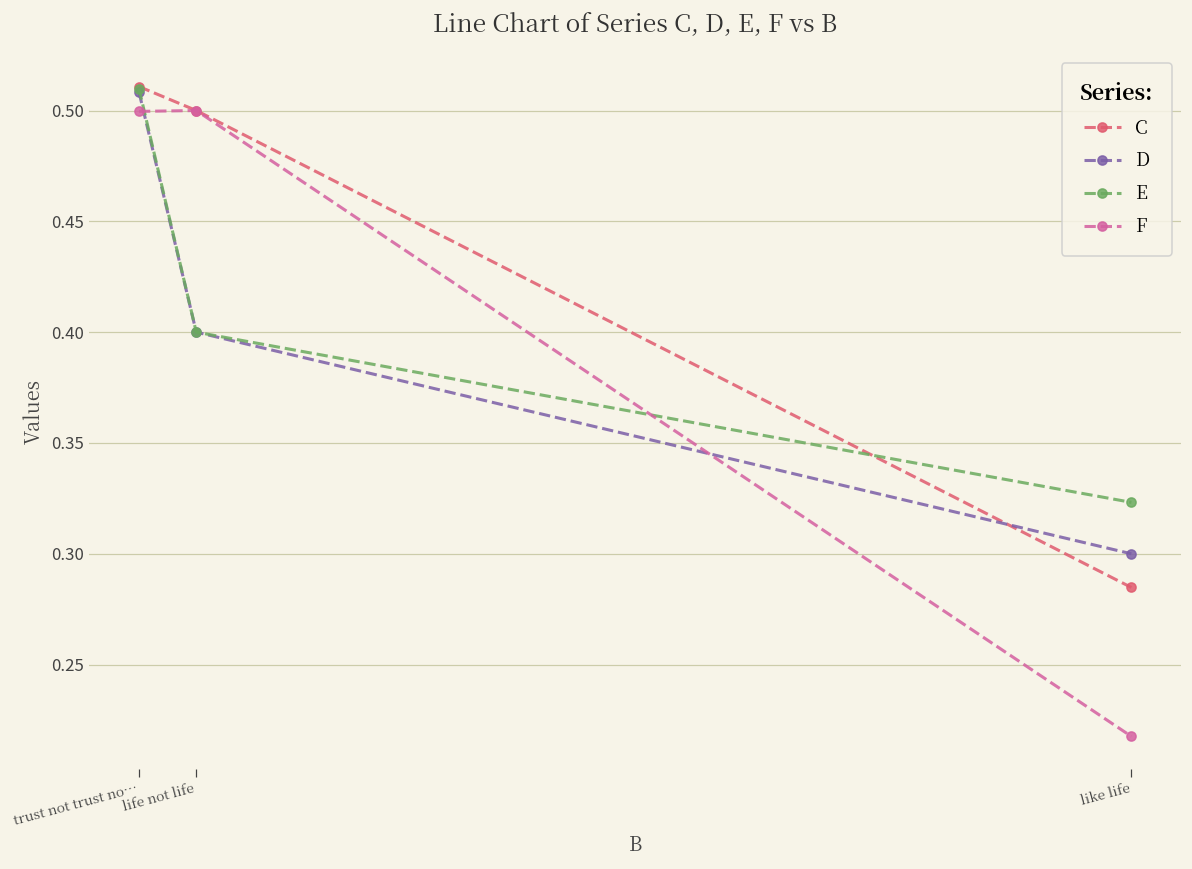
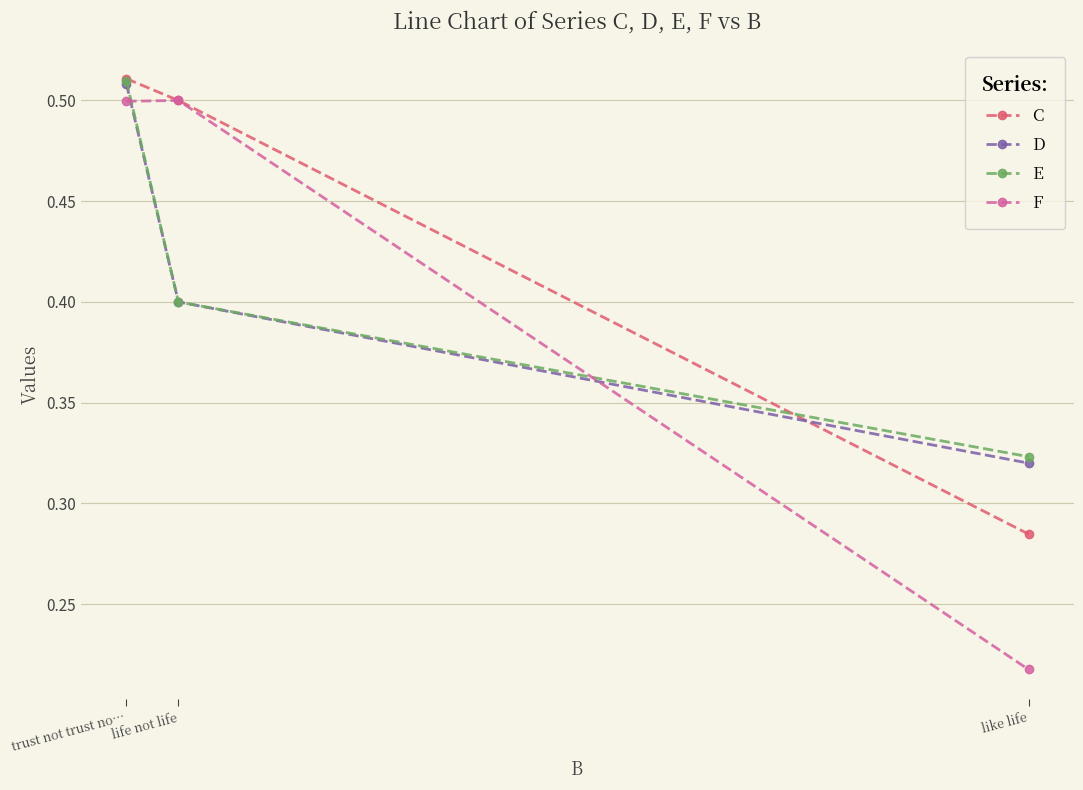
D, like life: 0.30 -> 0.32
